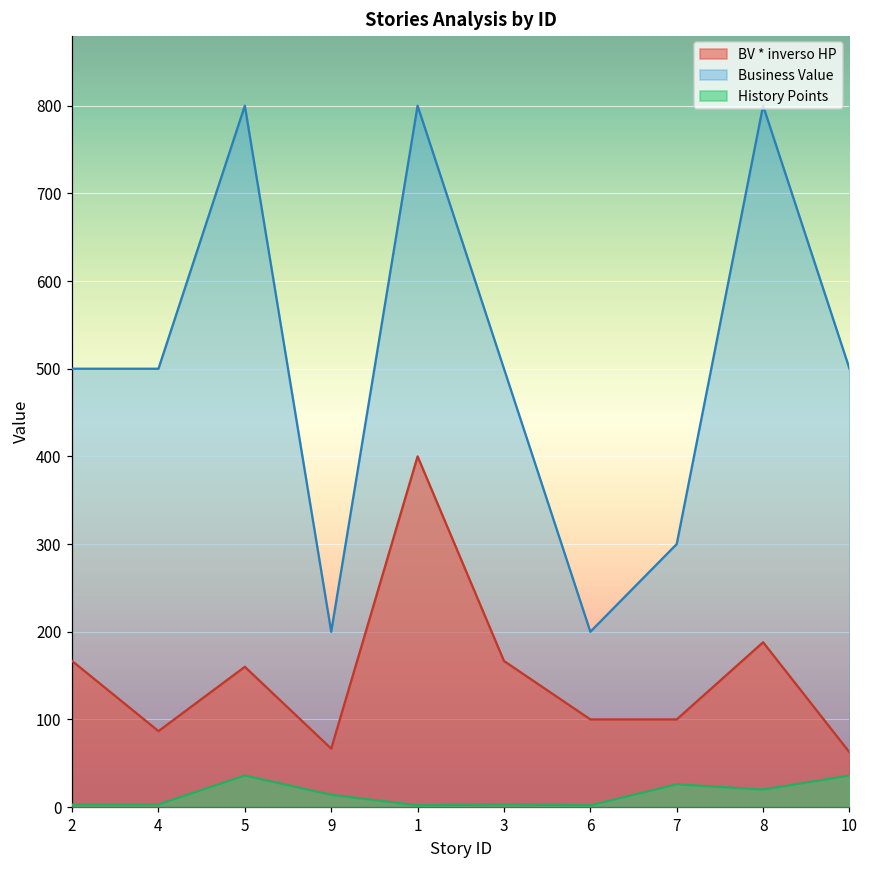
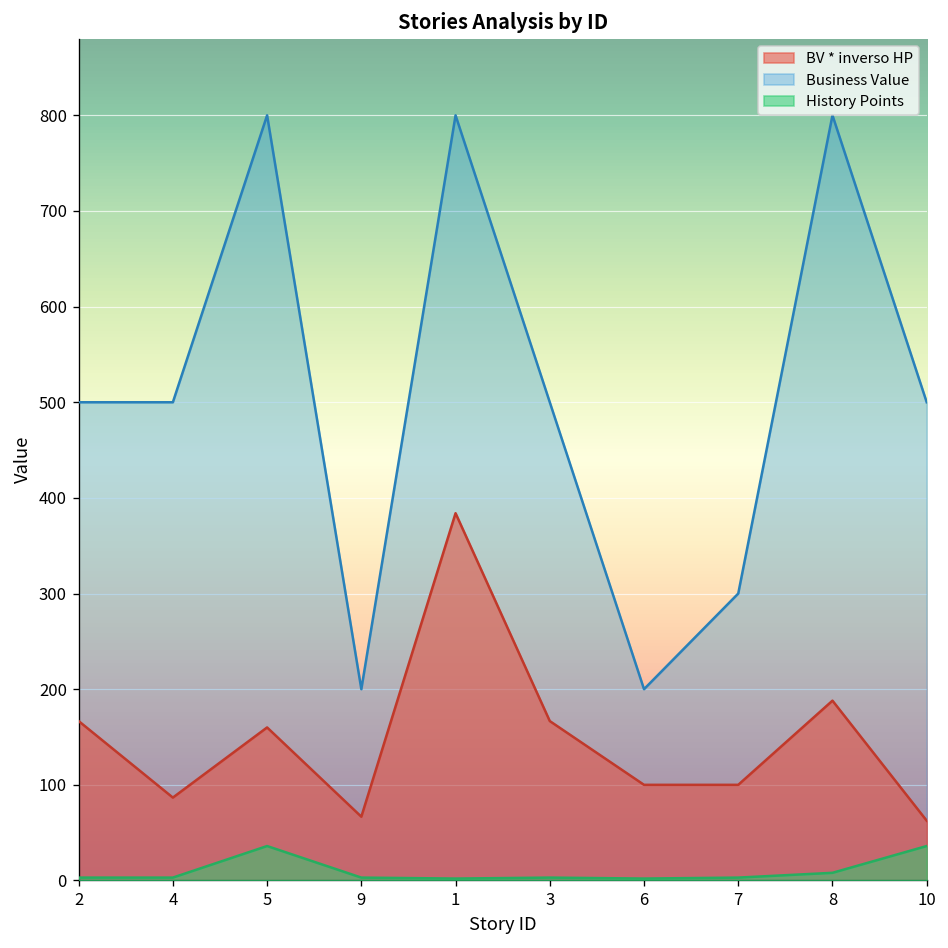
History Points, 9: 10 -> 0
BV * inverso HP, 1: 400 -> 380
History Points, 7: 30 -> 0
History Points, 8: 20 -> 10
